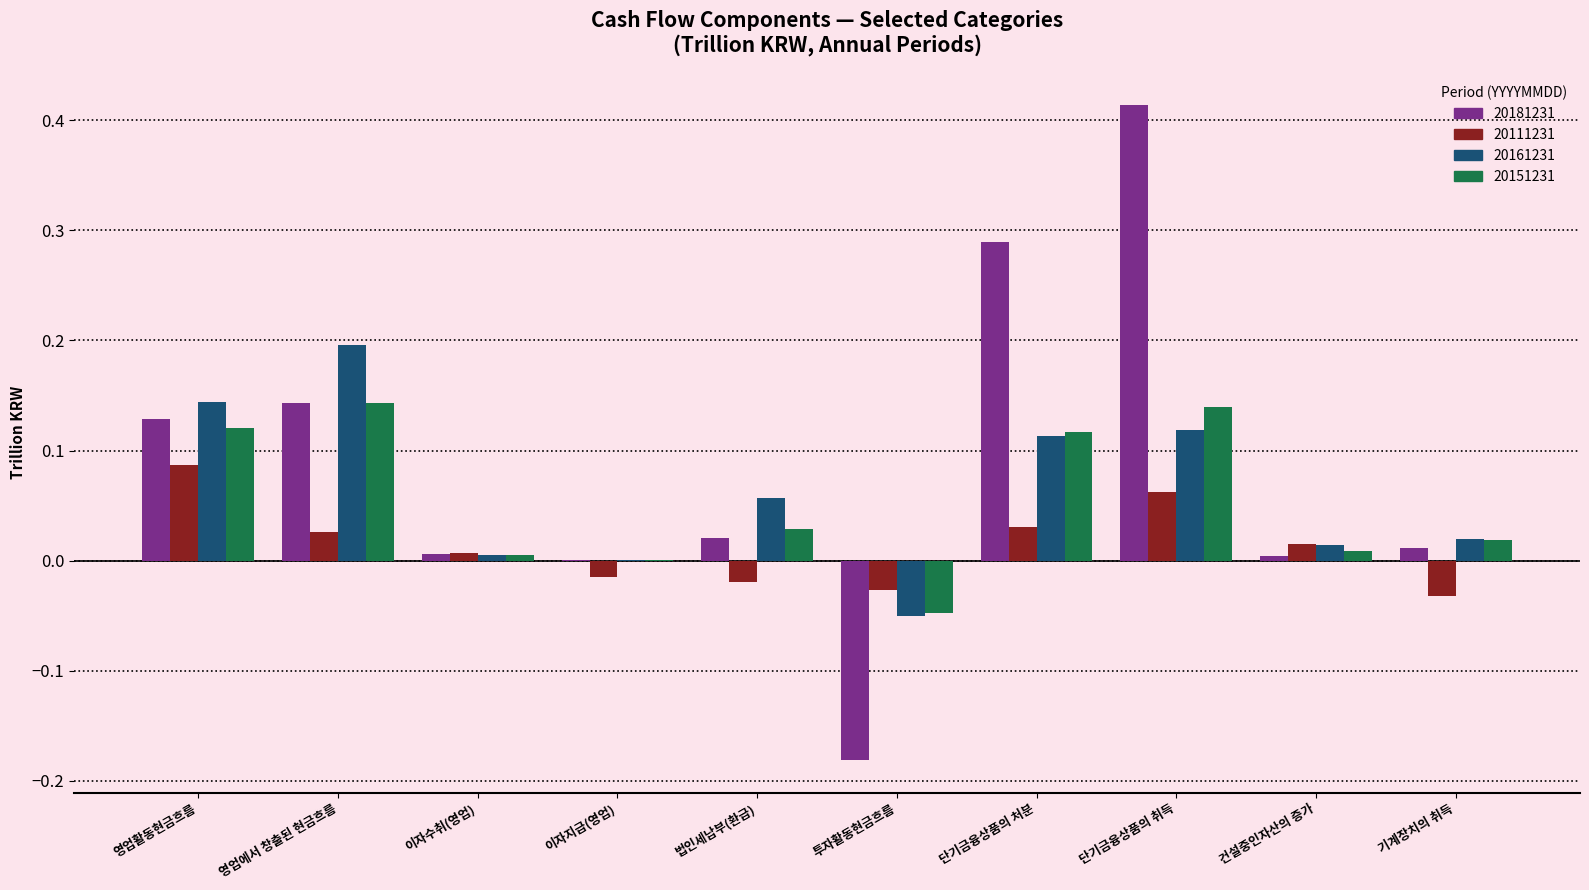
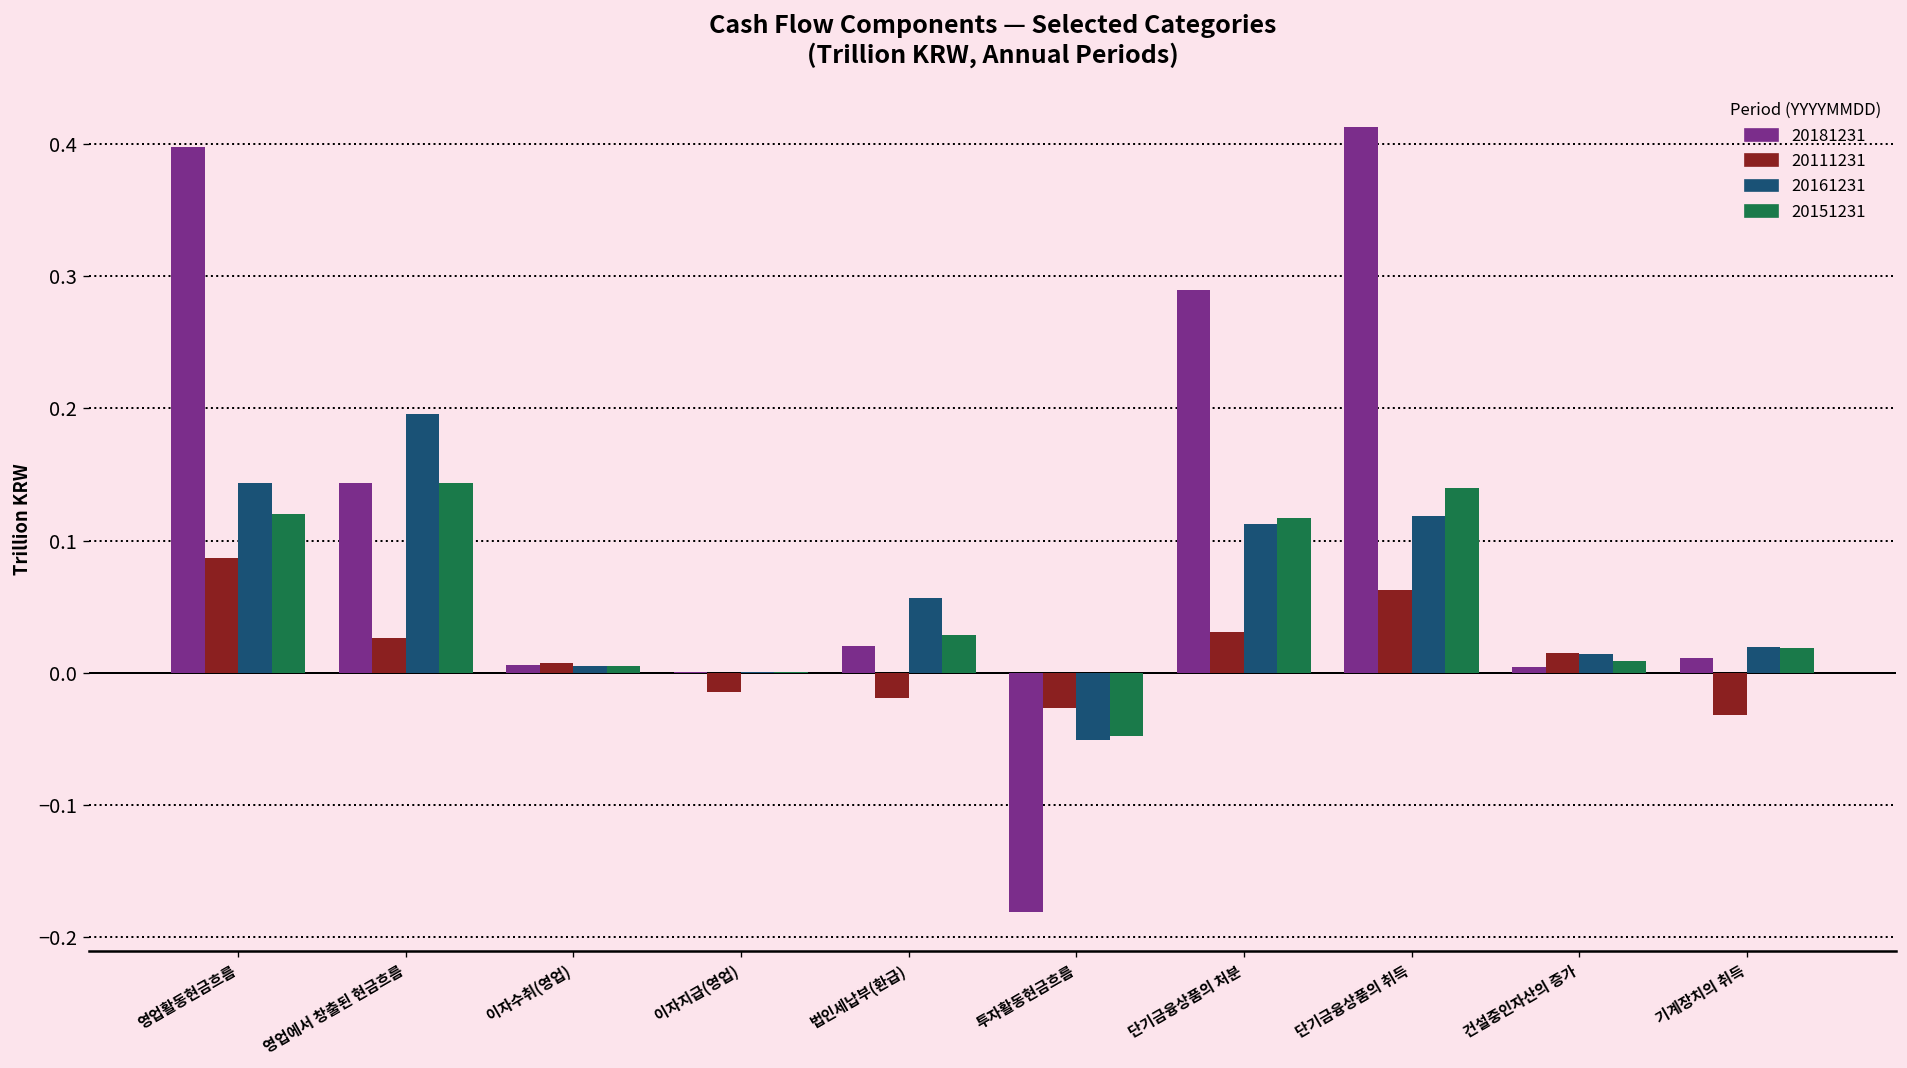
20181231, 영업활동현금흐름: 0.129 -> 0.398
